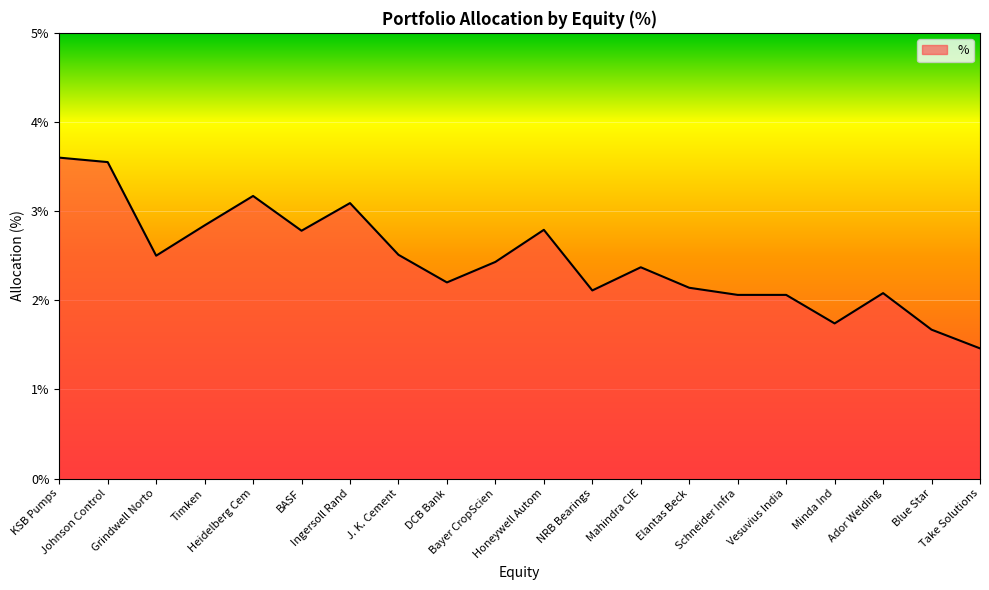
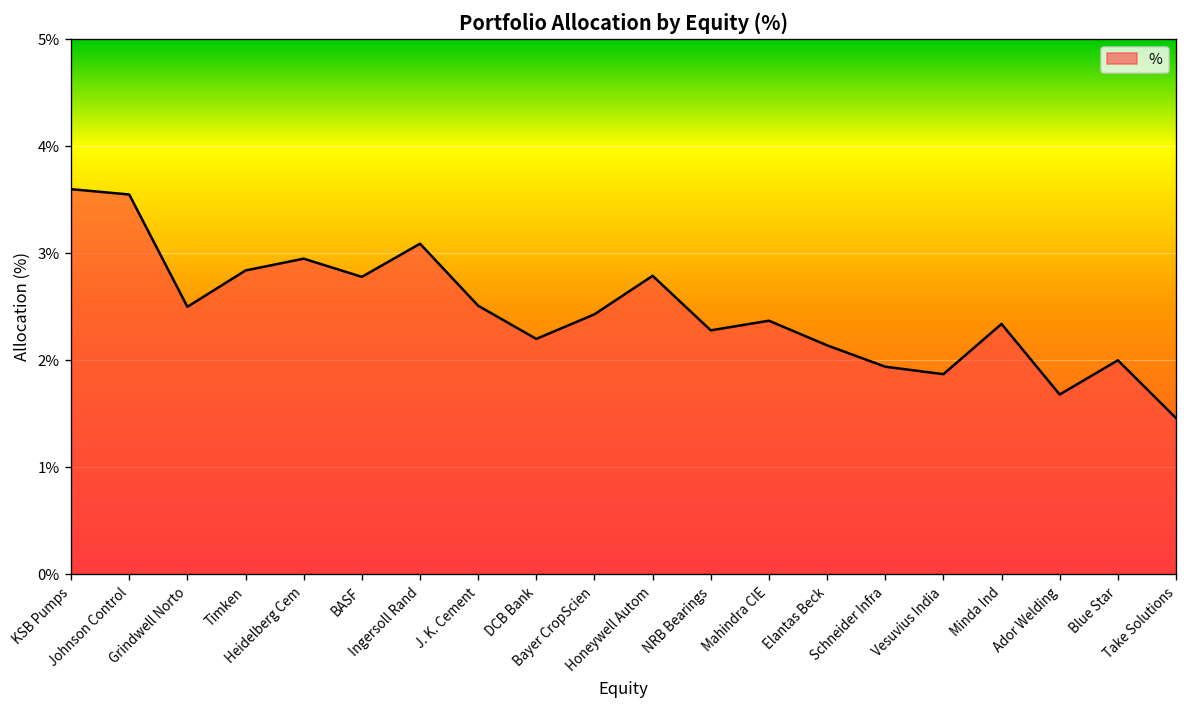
Heidelberg Cem: 3.2% -> 3.0%
NRB Bearings: 2.1% -> 2.3%
Schneider Infra: 2.1% -> 1.9%
Vesuvius India: 2.1% -> 1.9%
Minda Ind: 1.7% -> 2.3%
Ador Welding: 2.1% -> 1.7%
Blue Star: 1.7% -> 2.0%
